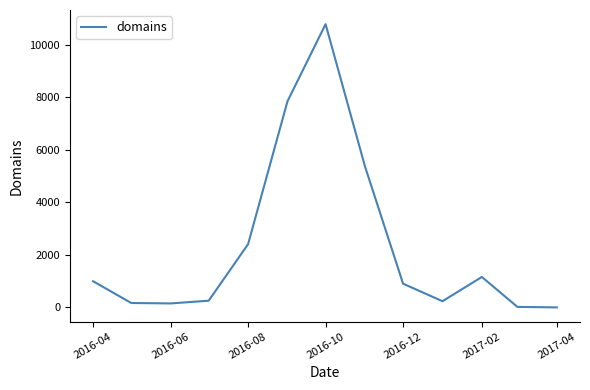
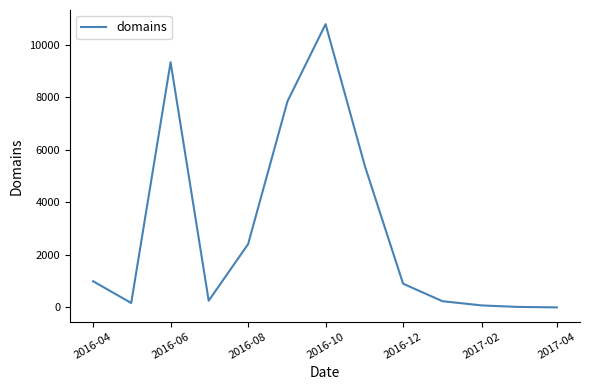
2016-06: 200 -> 9300
2017-02: 1200 -> 100
